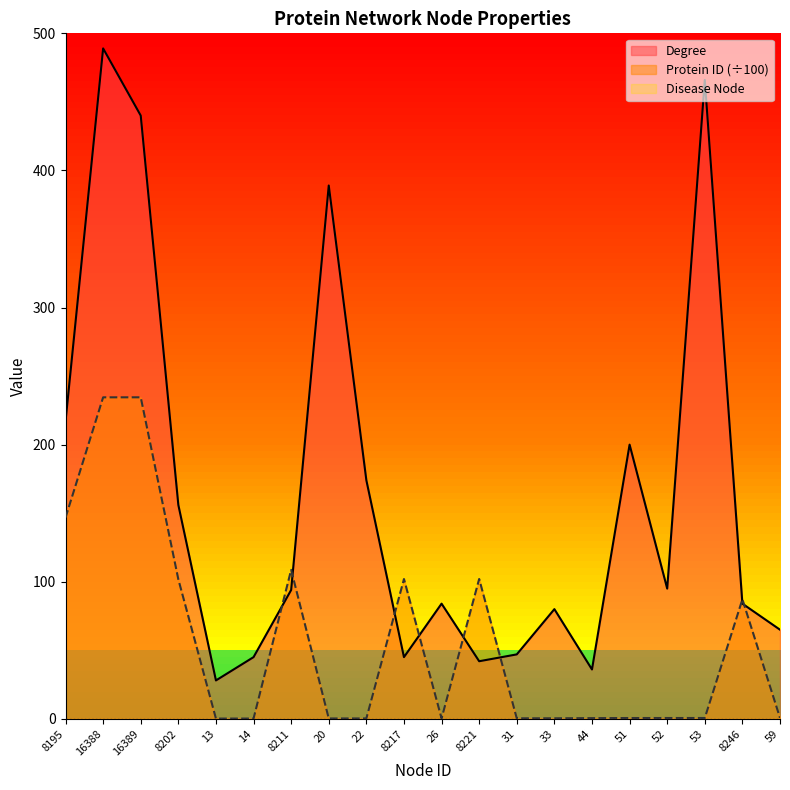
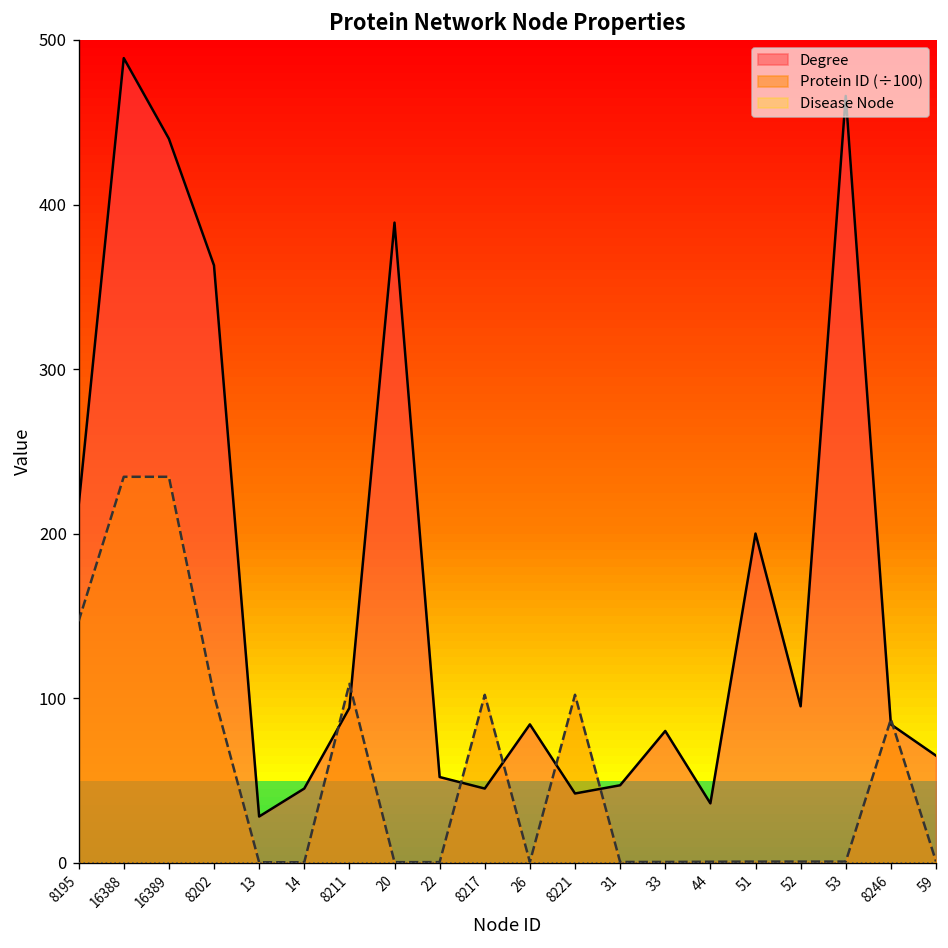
Degree, 8202: 156 -> 363
Degree, 22: 174 -> 52
